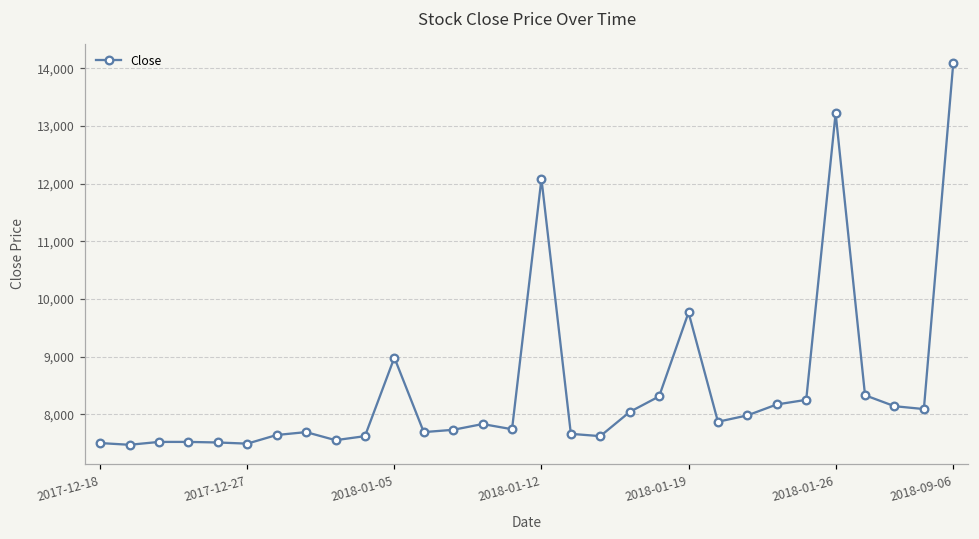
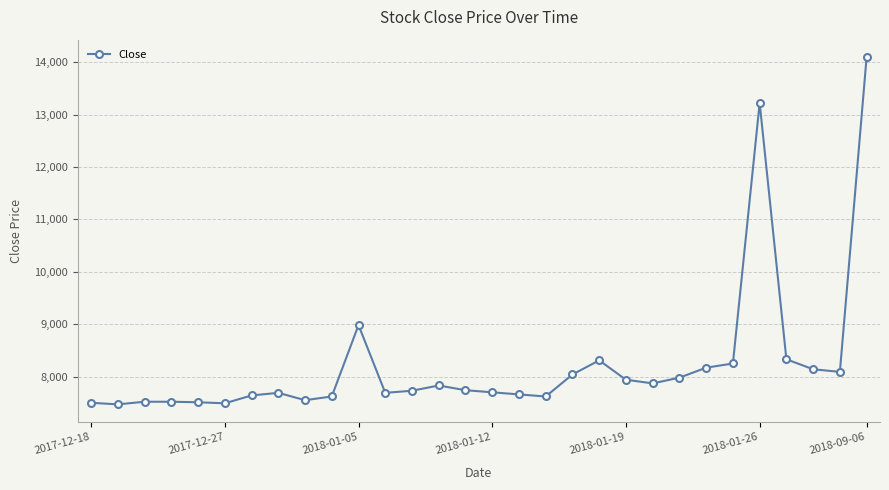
2018-01-12: 12,100 -> 7,700
2018-01-19: 9,800 -> 7,900
